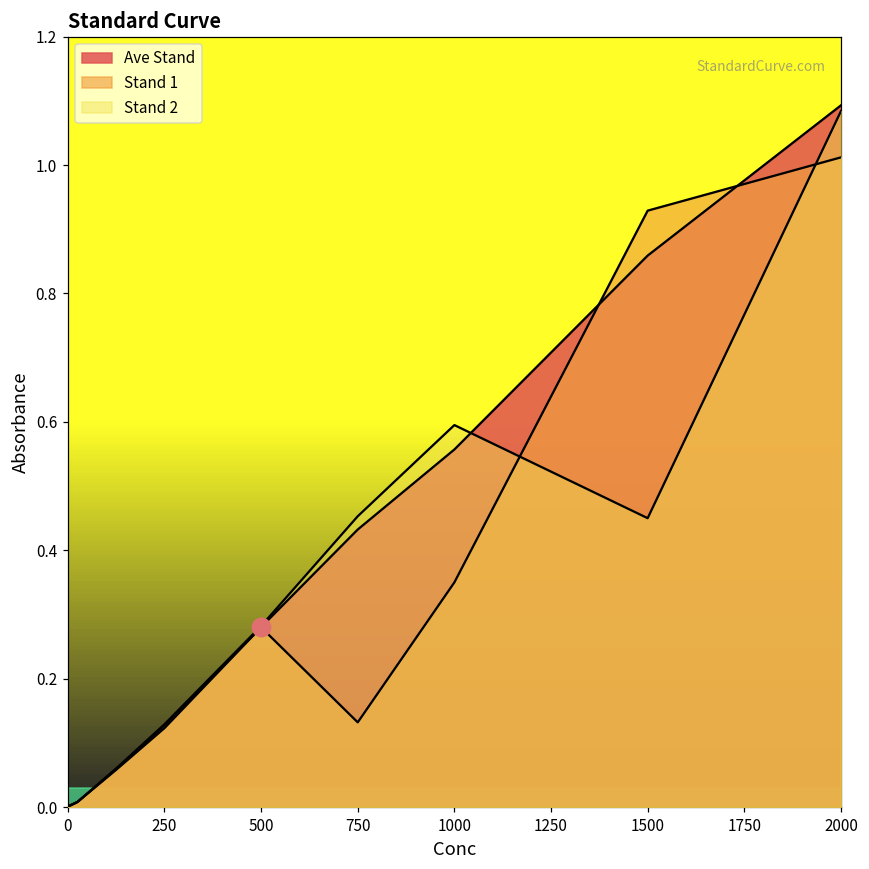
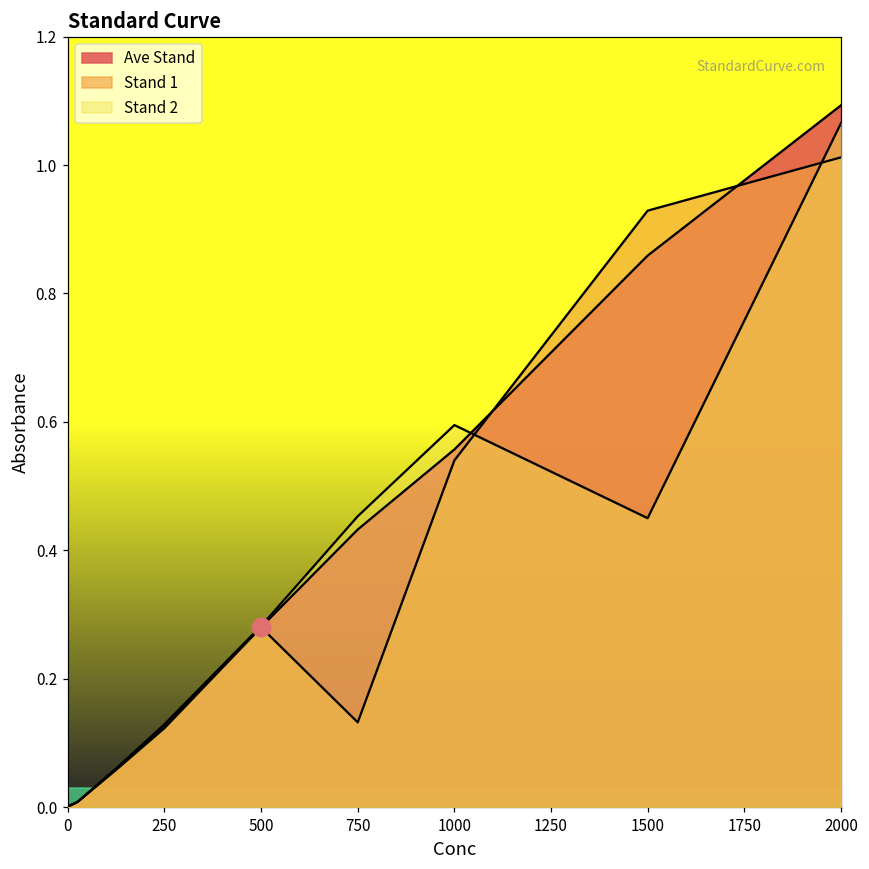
Stand 1, 1000: 0.35 -> 0.54
Stand 2, 2000: 1.08 -> 1.07
